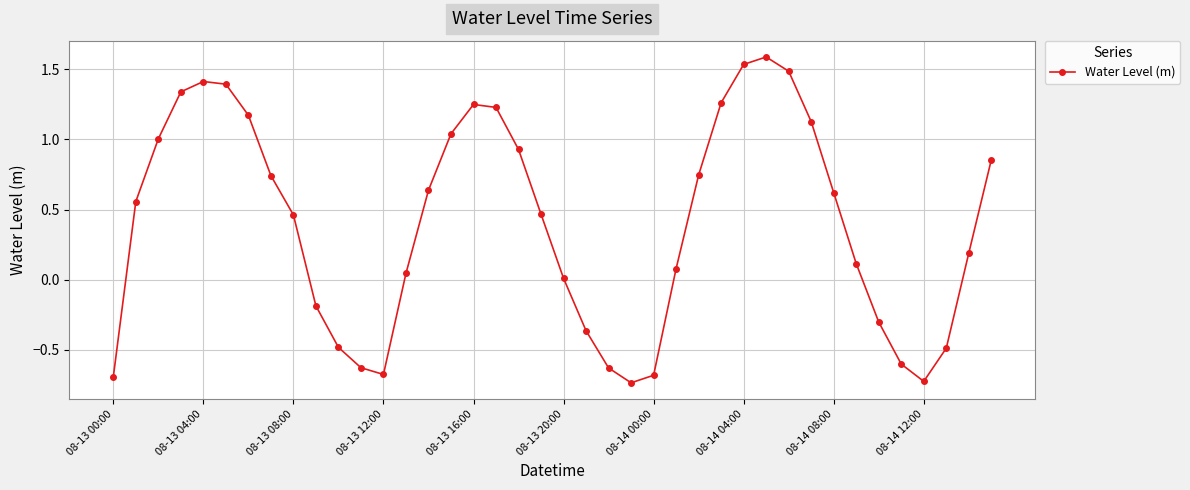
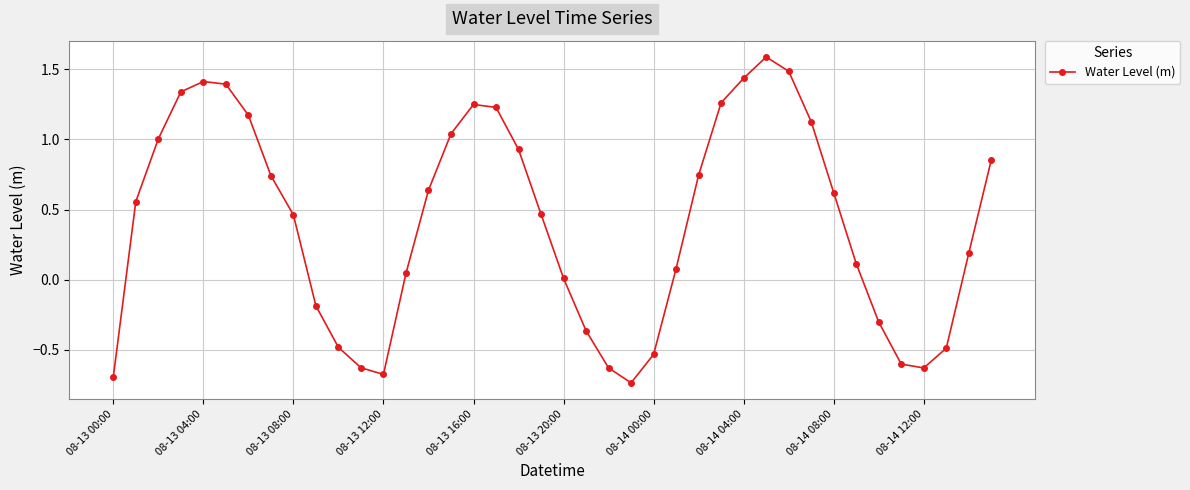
08-14 00:00: -0.68 -> -0.53
08-14 04:00: 1.54 -> 1.44
08-14 12:00: -0.73 -> -0.63
